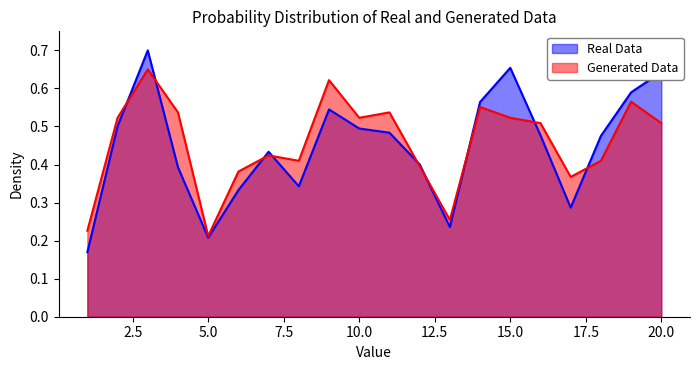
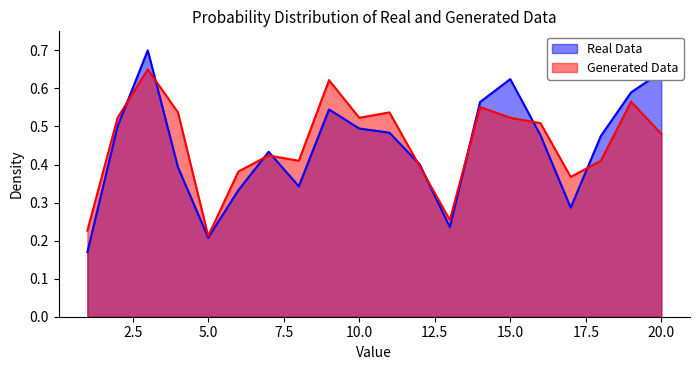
Real Data, 15.0: 0.65 -> 0.62
Generated Data, 20.0: 0.51 -> 0.48
